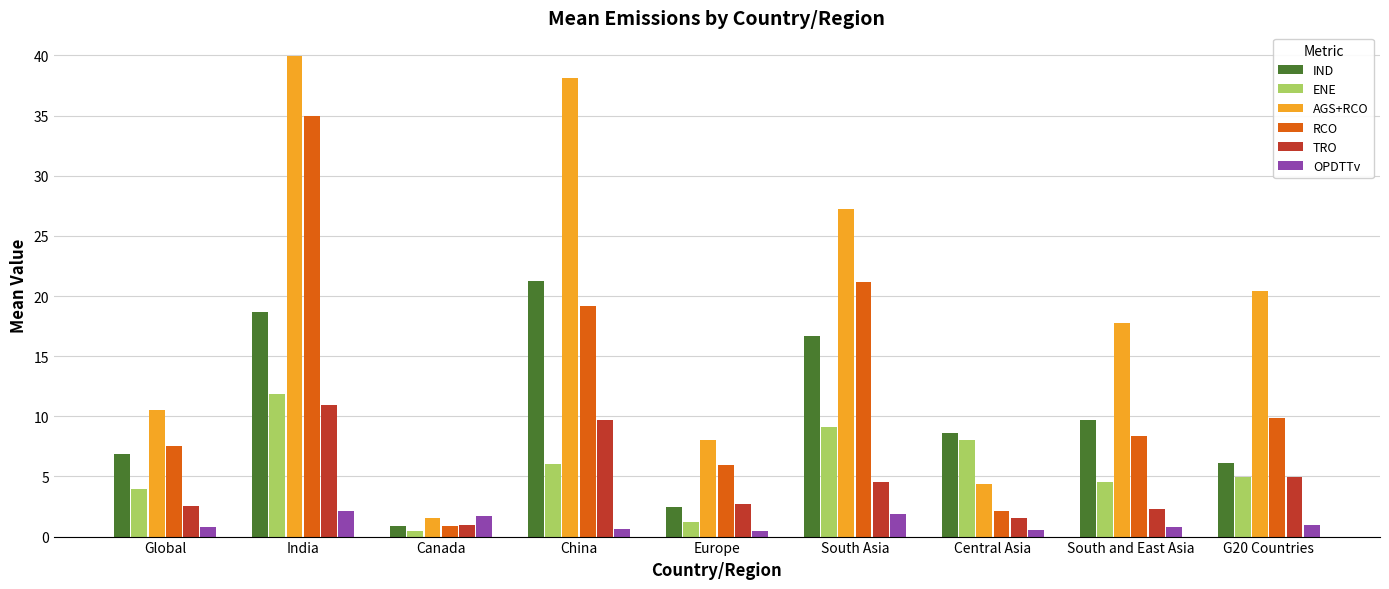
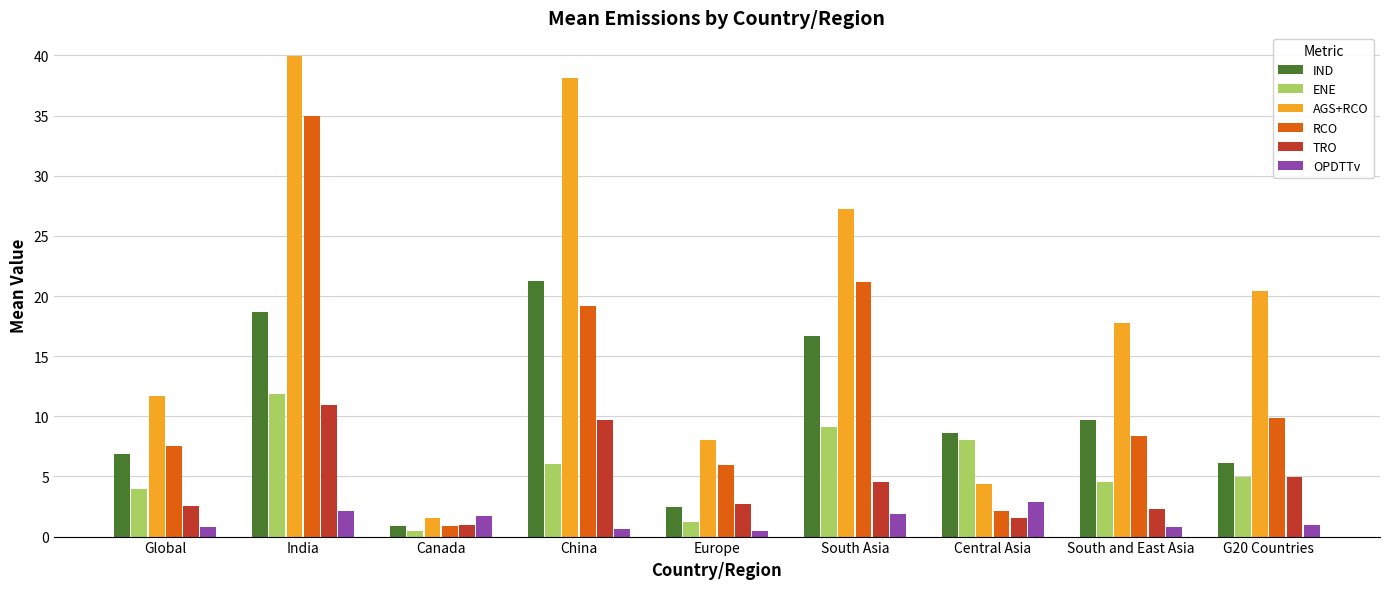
AGS+RCO, Global: 10.5 -> 11.7
OPDTTv, Central Asia: 0.6 -> 2.9
